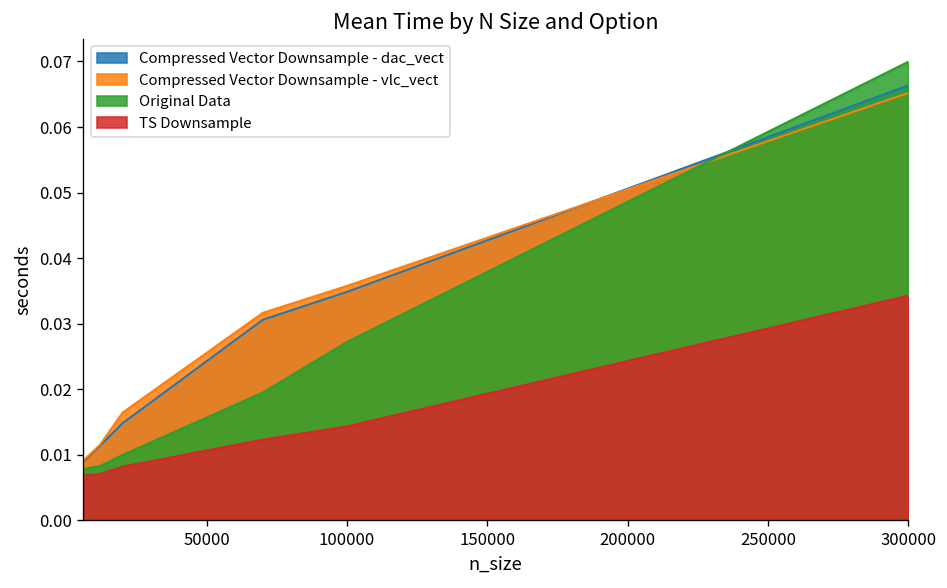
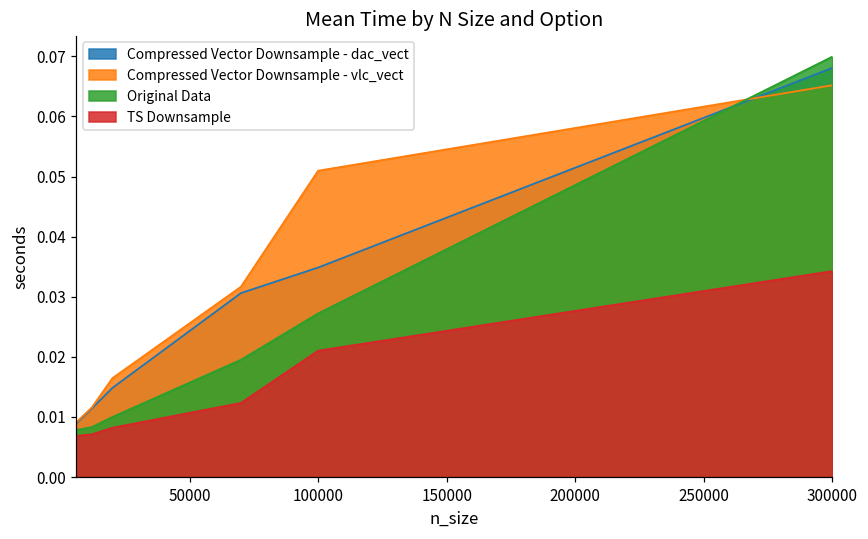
Compressed Vector Downsample - vlc_vect, 100000: 0.036 -> 0.051
TS Downsample, 100000: 0.014 -> 0.021
Compressed Vector Downsample - dac_vect, 300000: 0.066 -> 0.068
